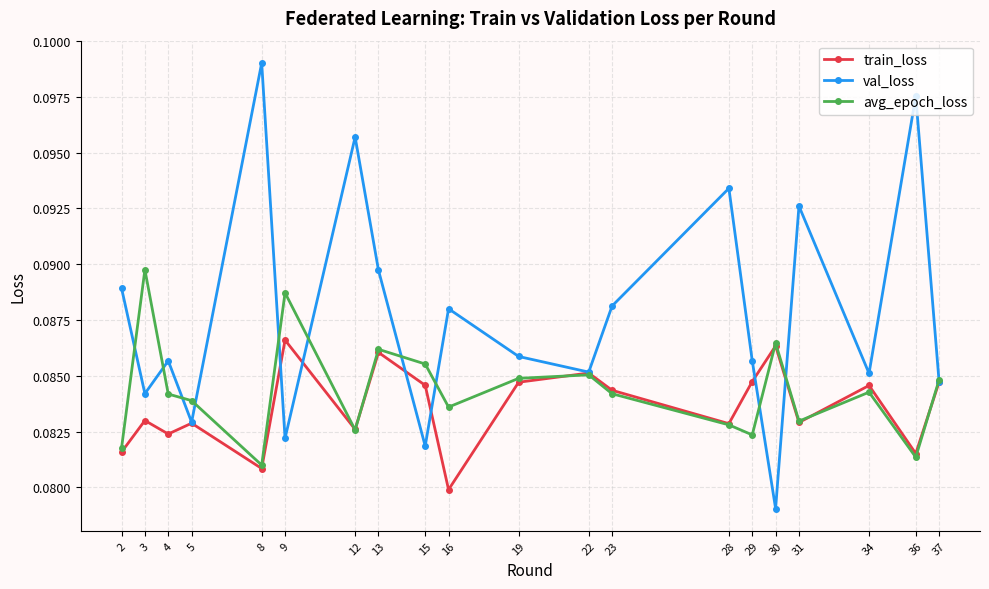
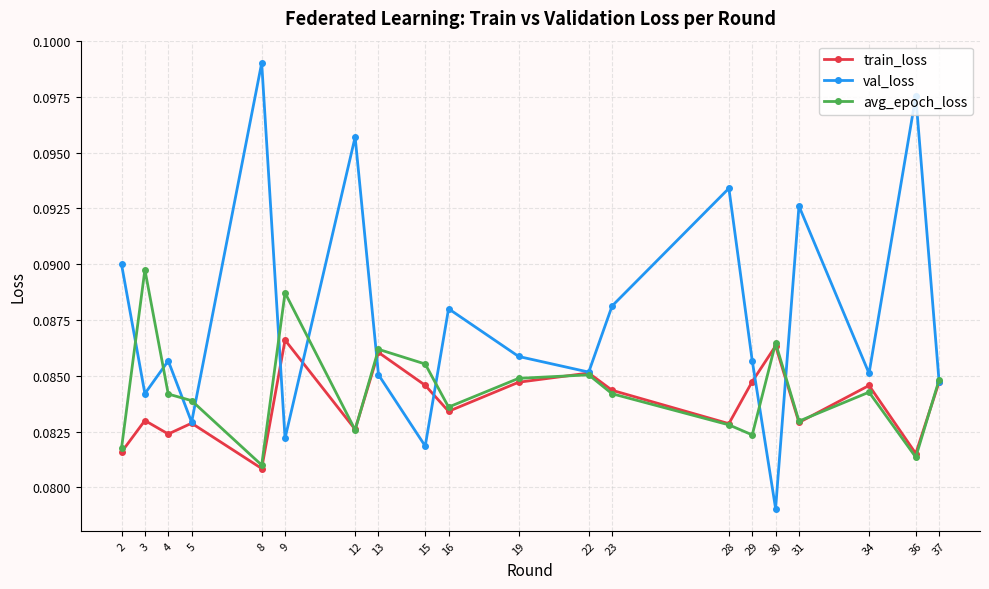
val_loss, 2: 0.0889 -> 0.0900
val_loss, 13: 0.0897 -> 0.0850
train_loss, 16: 0.0799 -> 0.0834
